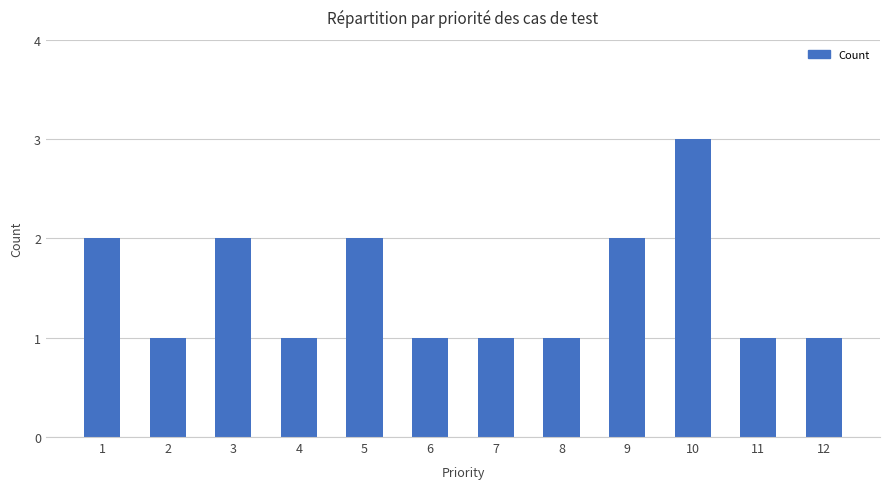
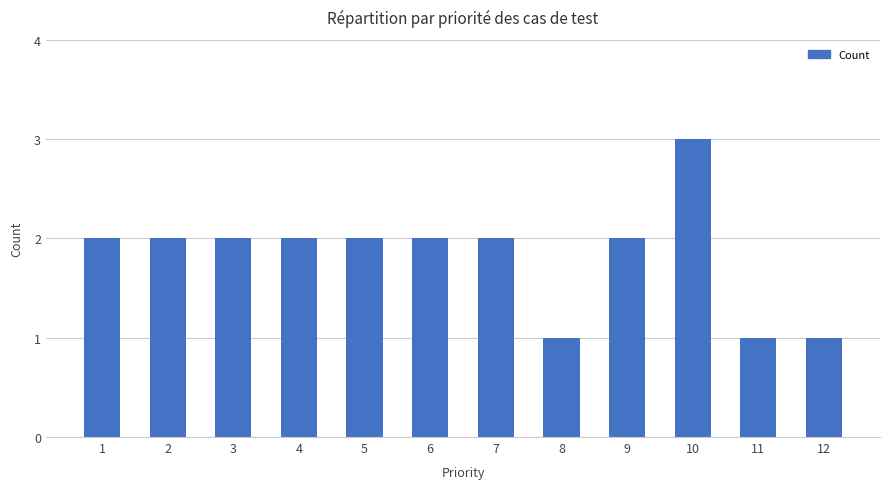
2: 1 -> 2
4: 1 -> 2
6: 1 -> 2
7: 1 -> 2
